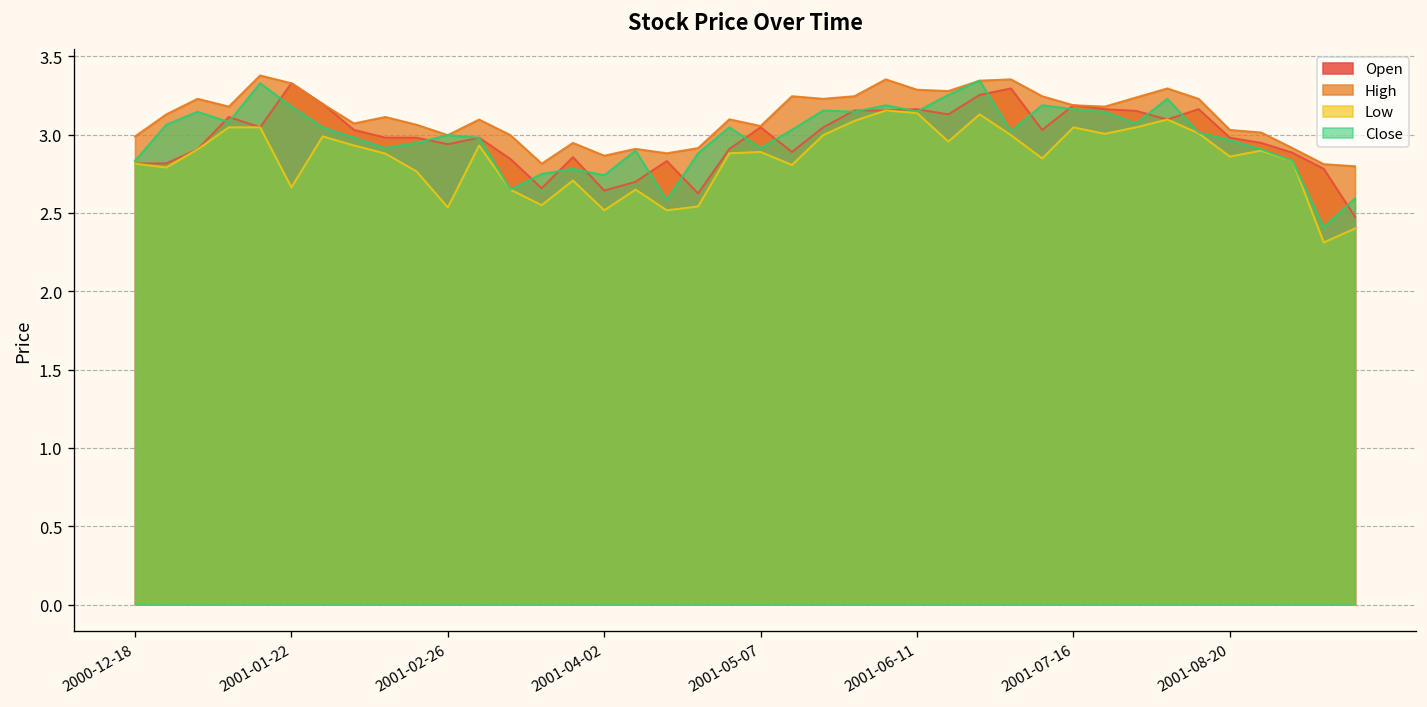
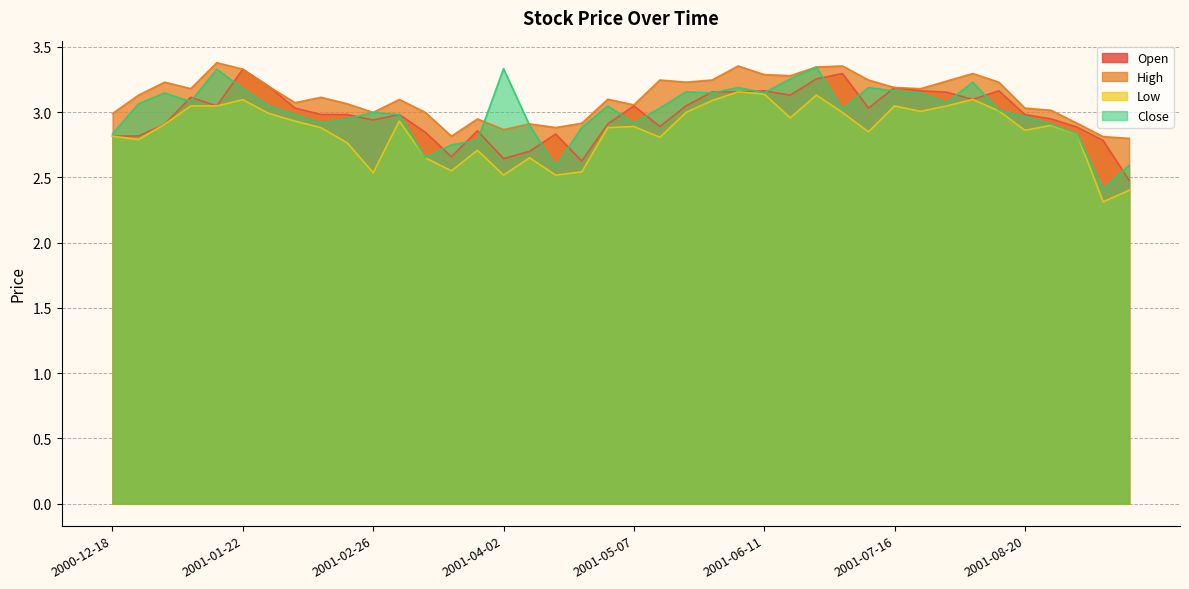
Low, 2001-01-22: 2.66 -> 3.09
Close, 2001-04-02: 2.74 -> 3.33
